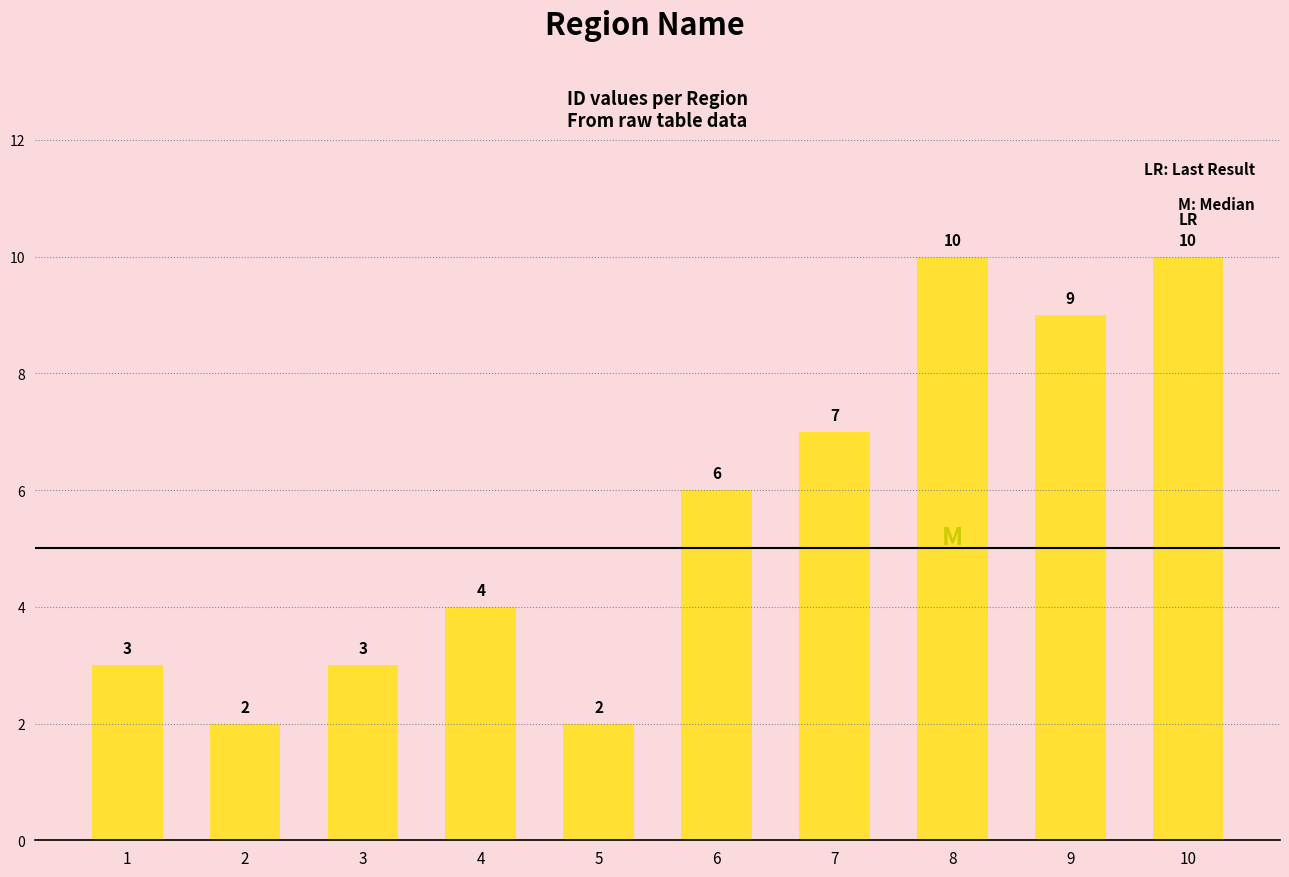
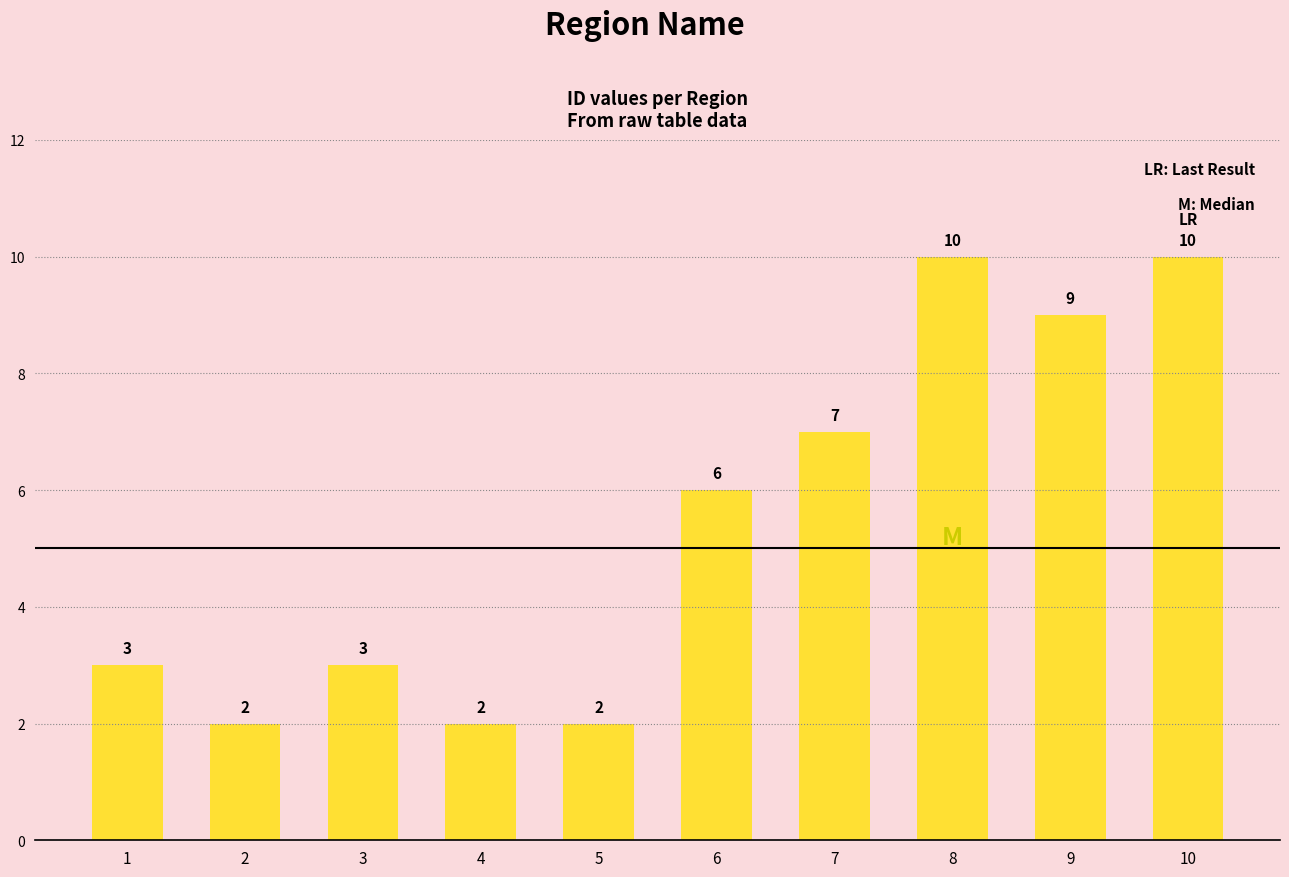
4: 4 -> 2
